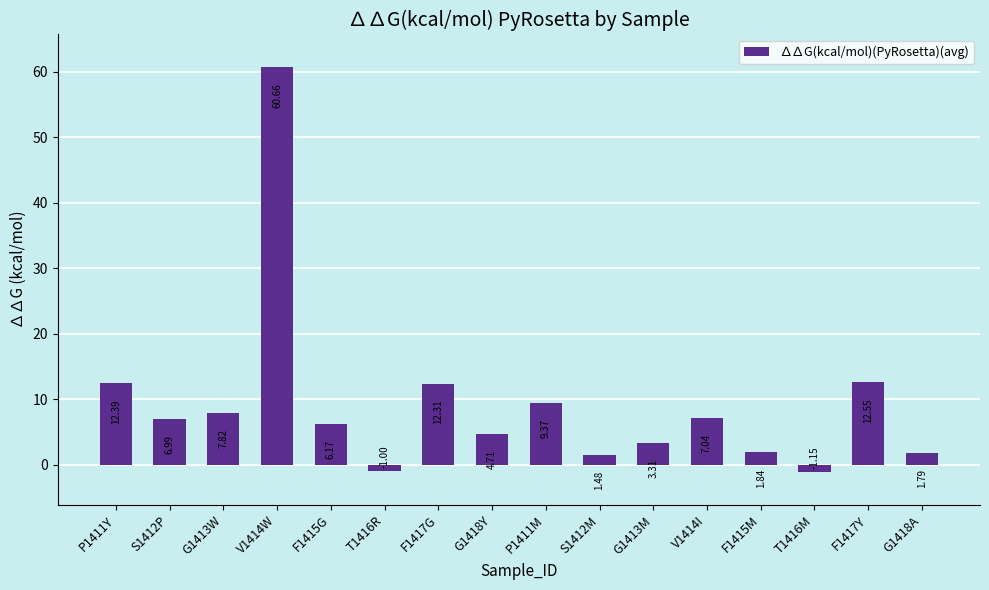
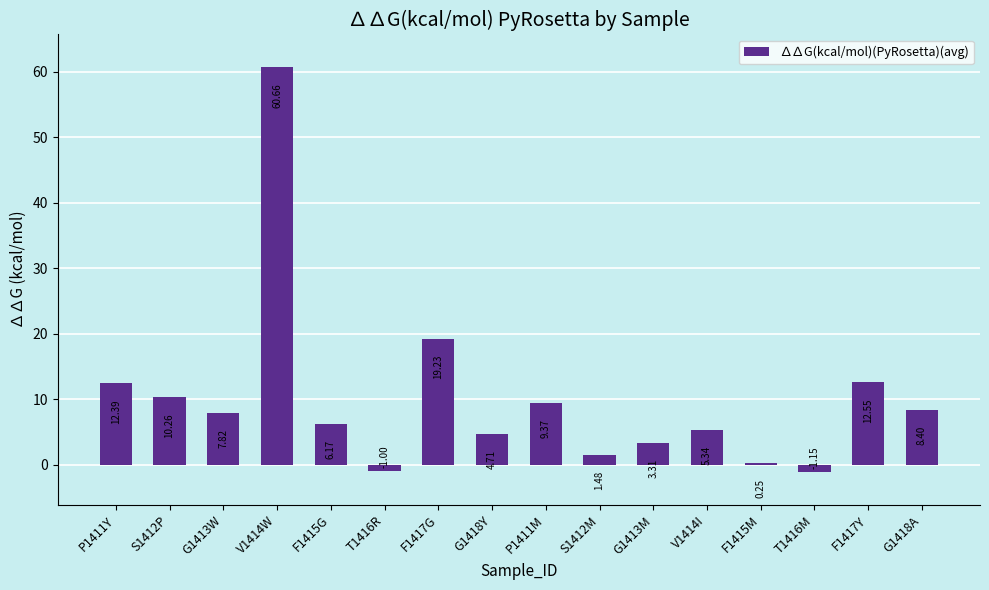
S1412P: 6.99 -> 10.26
F1417G: 12.31 -> 19.23
V1414I: 7.04 -> 5.34
F1415M: 1.84 -> 0.25
G1418A: 1.79 -> 8.40
